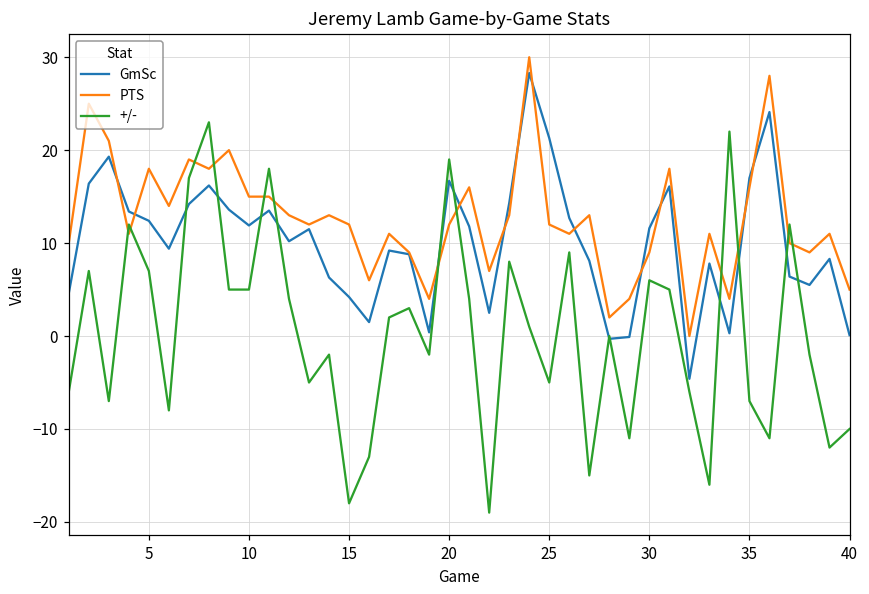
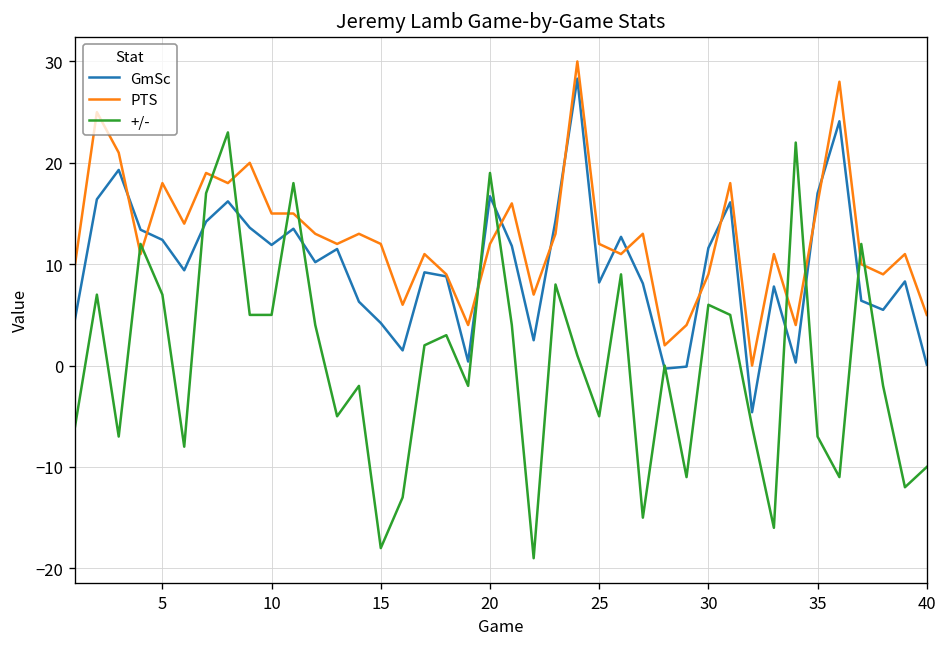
GmSc, 25: 21 -> 8
